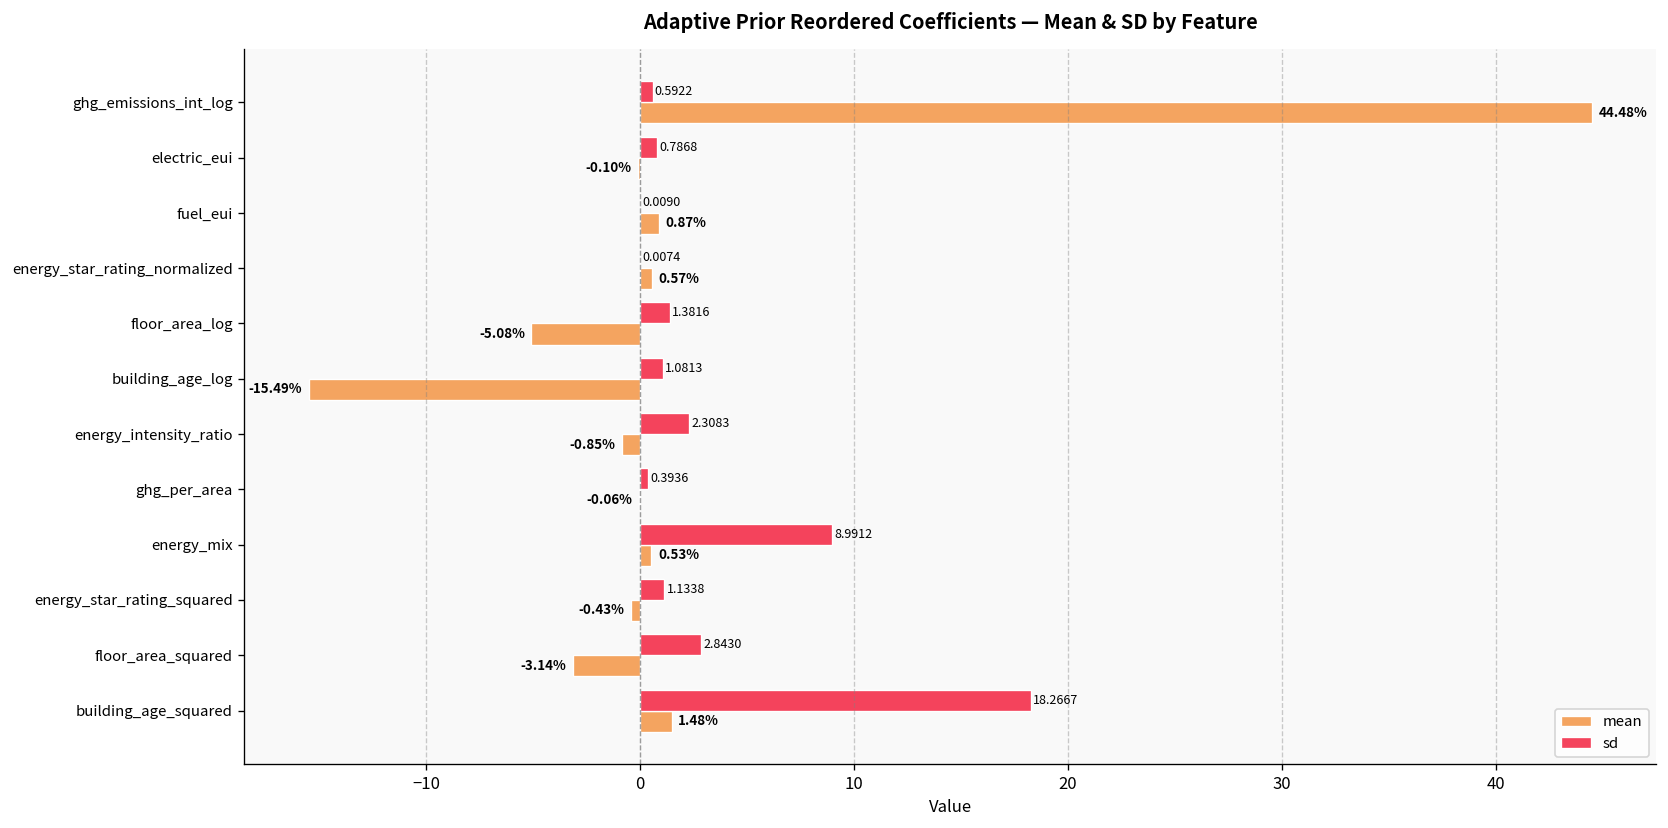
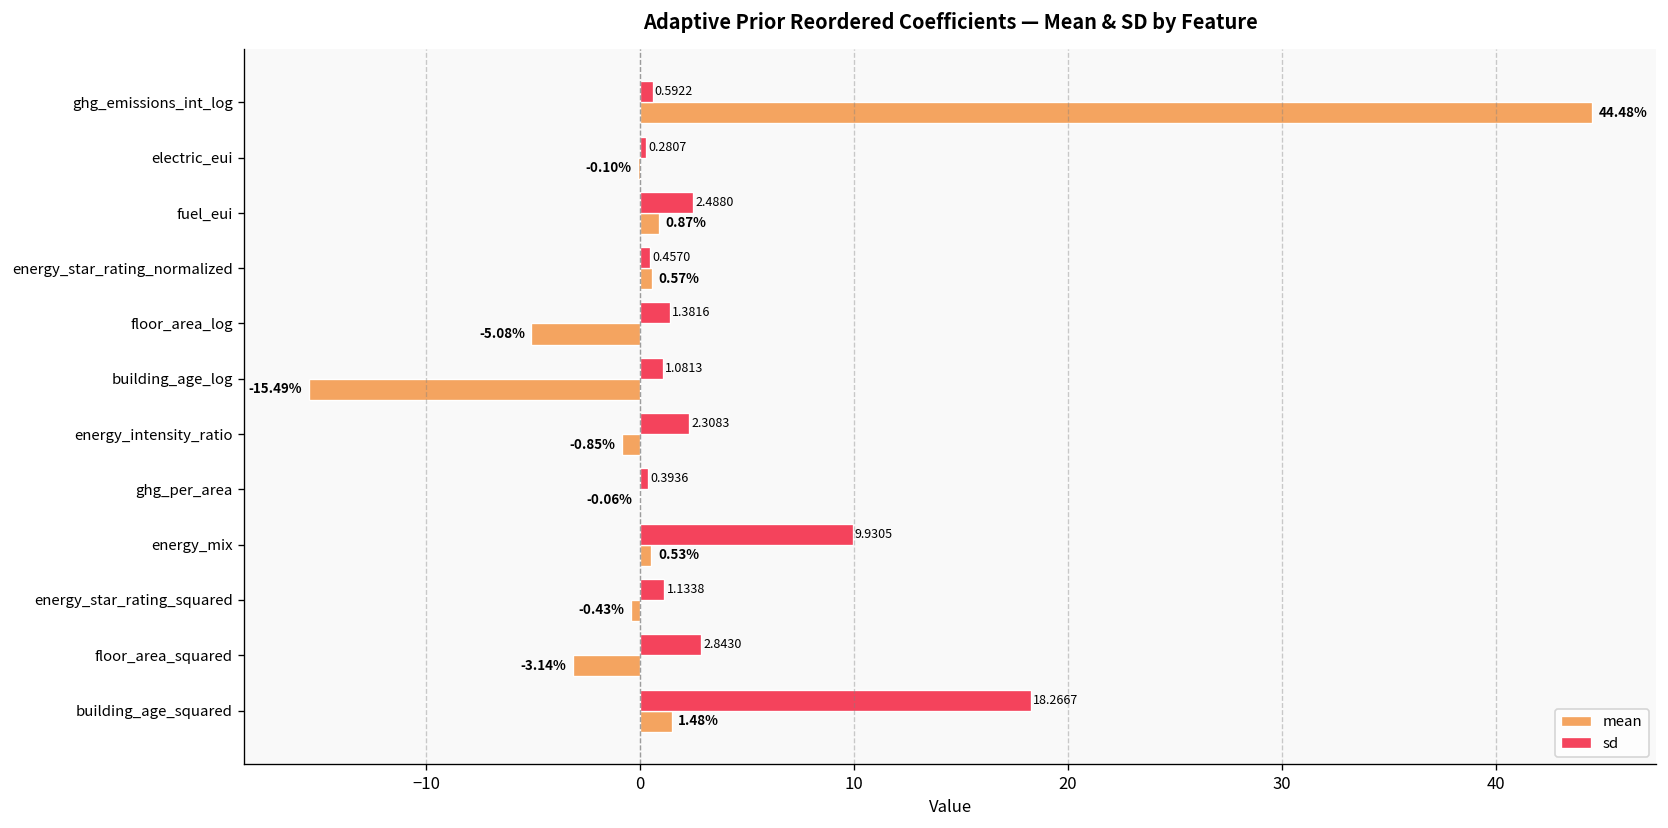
sd, electric_eui: 0.7868 -> 0.2807
sd, fuel_eui: 0.0090 -> 2.4880
sd, energy_star_rating_normalized: 0.0074 -> 0.4570
sd, energy_mix: 8.9912 -> 9.9305
